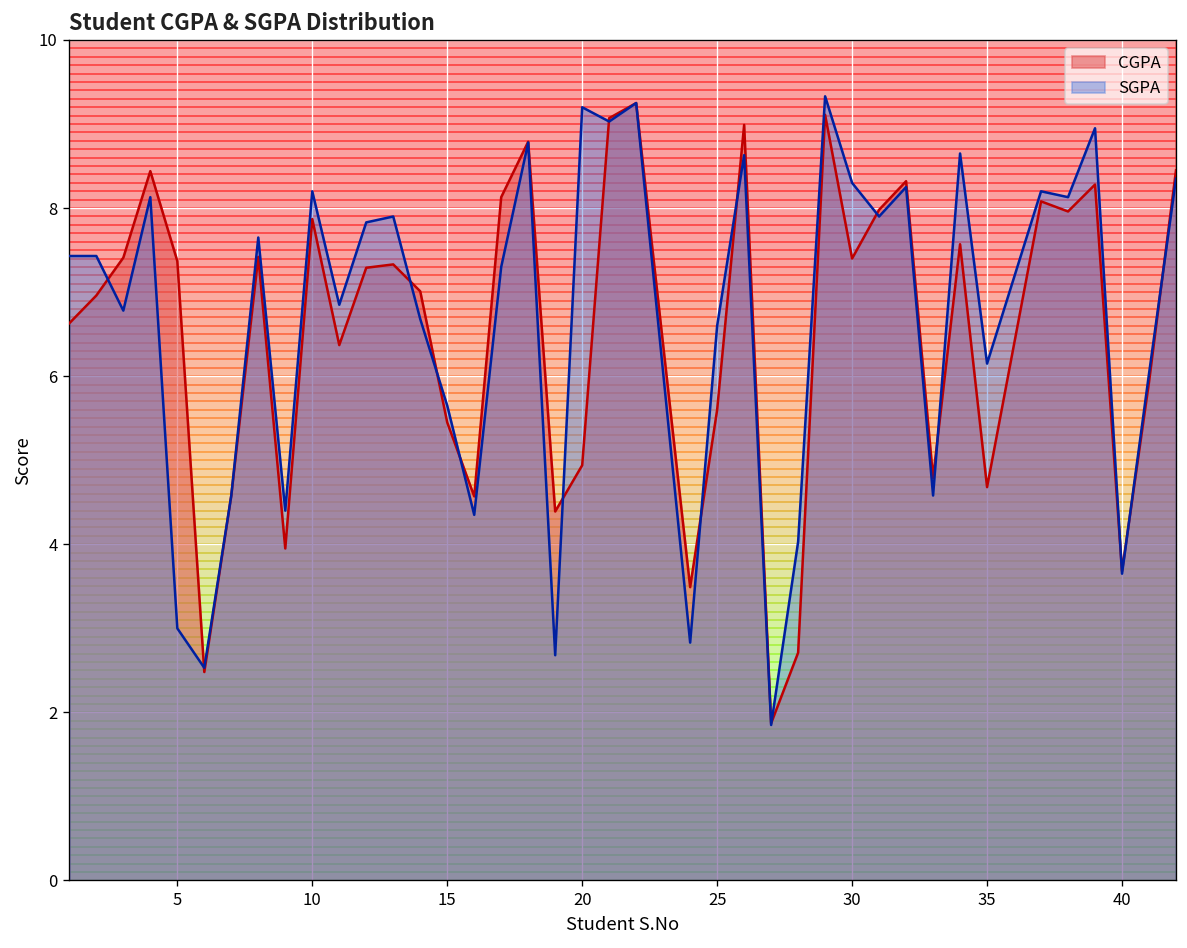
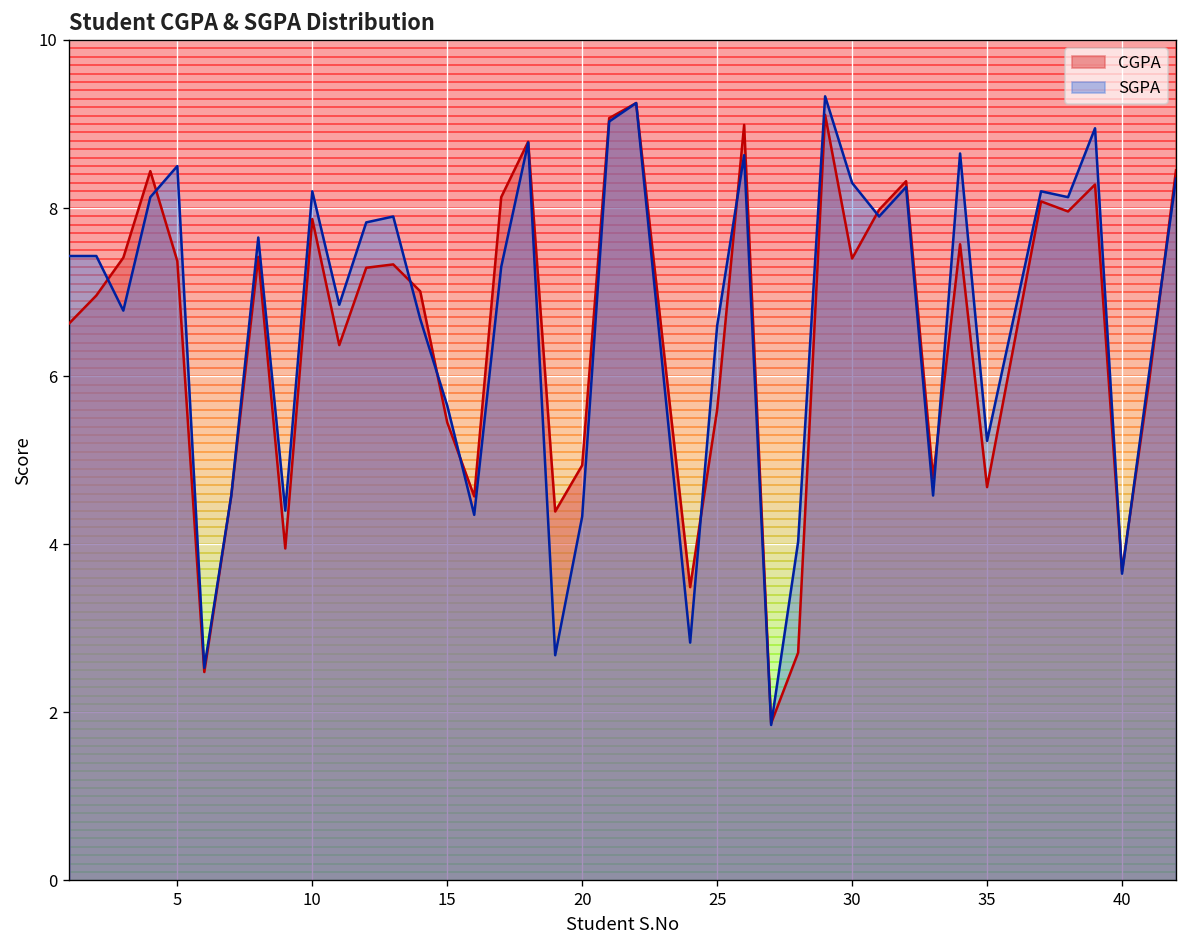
SGPA, 5: 3.0 -> 8.5
SGPA, 20: 9.2 -> 4.3
SGPA, 35: 6.2 -> 5.2
